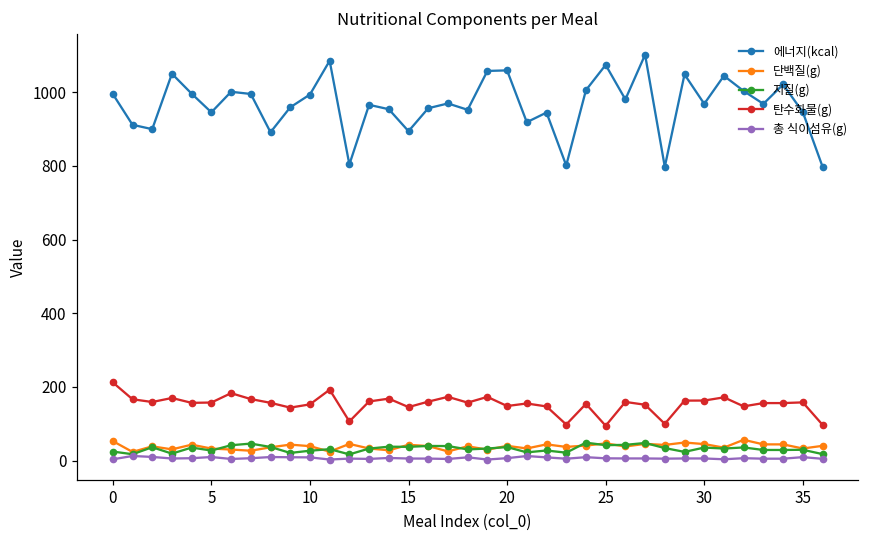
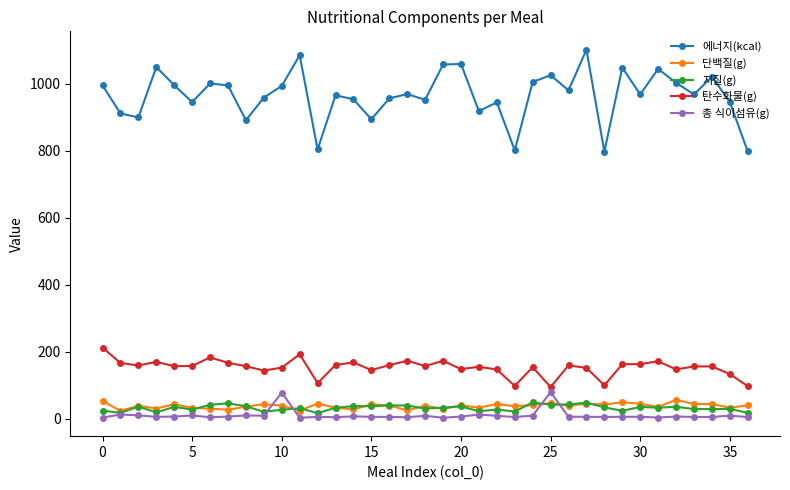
총 식이섬유(g), 10: 10 -> 80
에너지(kcal), 25: 1070 -> 1030
총 식이섬유(g), 25: 10 -> 80
탄수화물(g), 35: 160 -> 130
